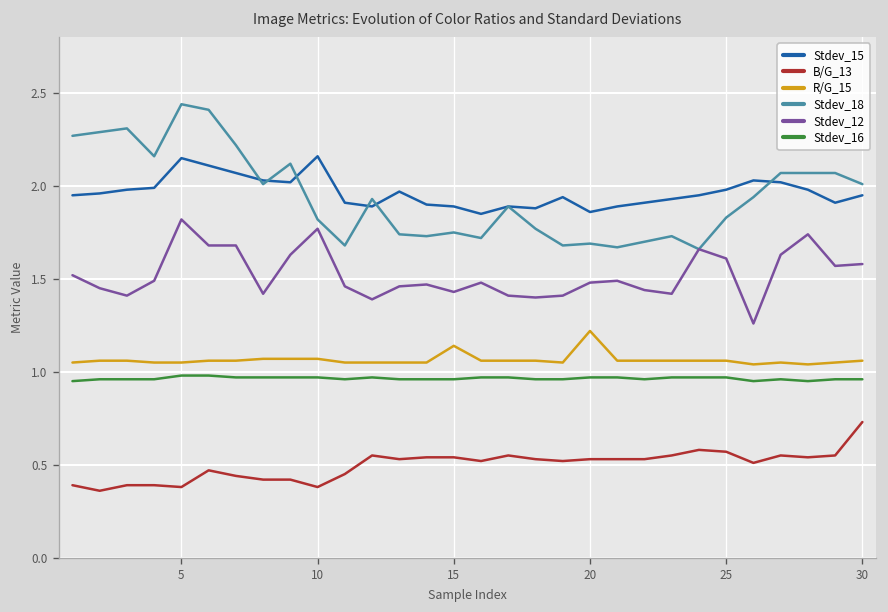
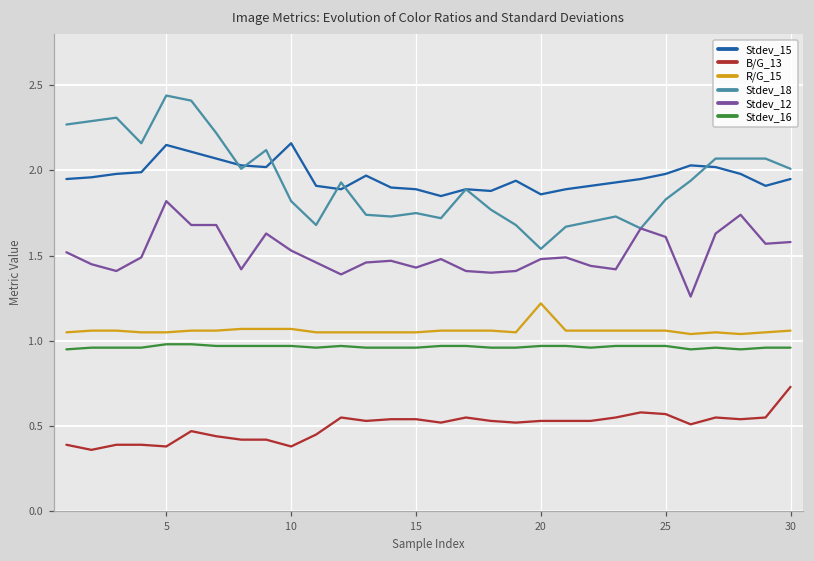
Stdev_12, 10: 1.77 -> 1.53
R/G_15, 15: 1.14 -> 1.05
Stdev_18, 20: 1.69 -> 1.54
